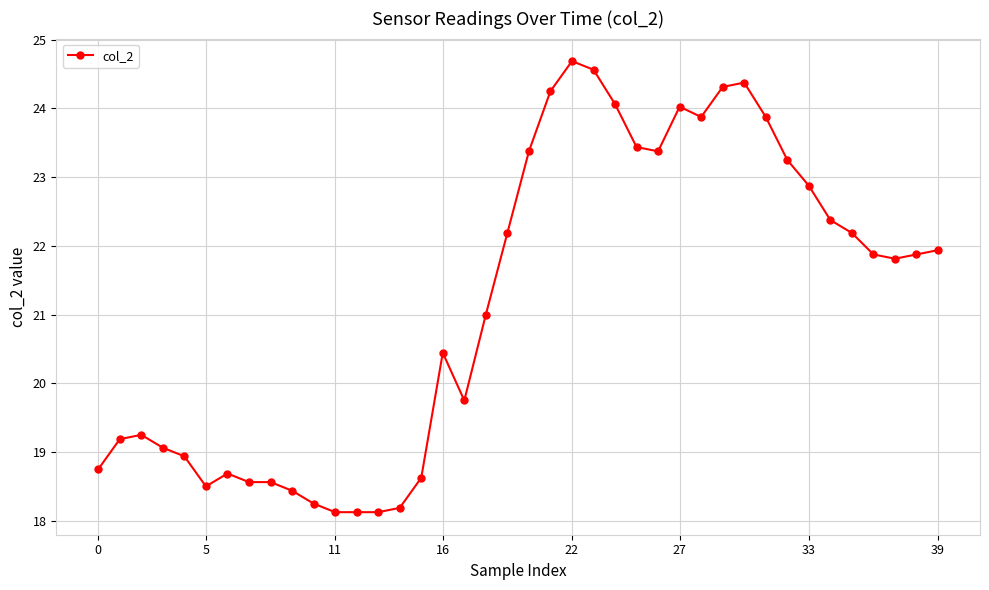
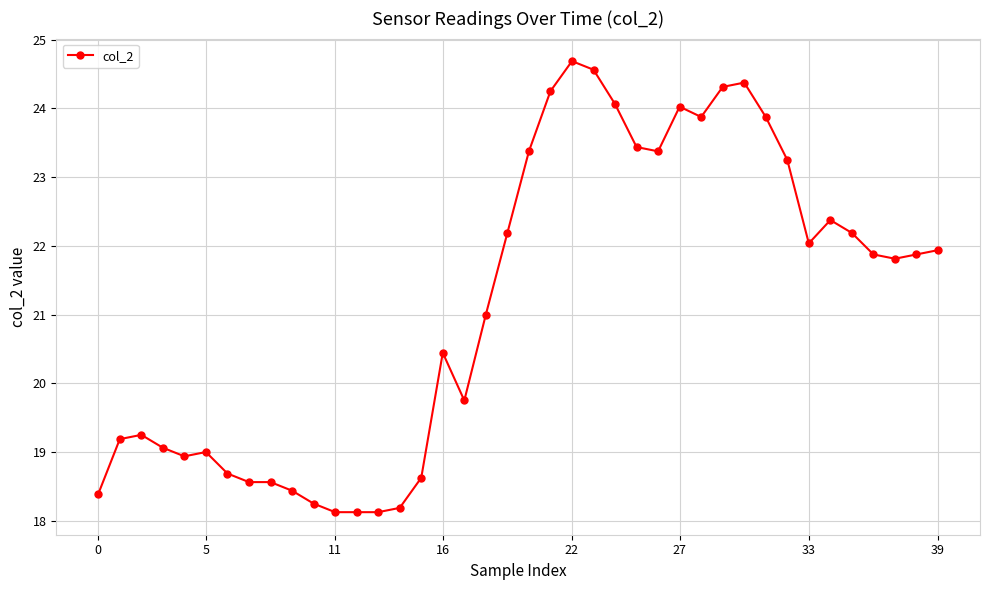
0: 18.8 -> 18.4
5: 18.5 -> 19.0
33: 22.9 -> 22.0
